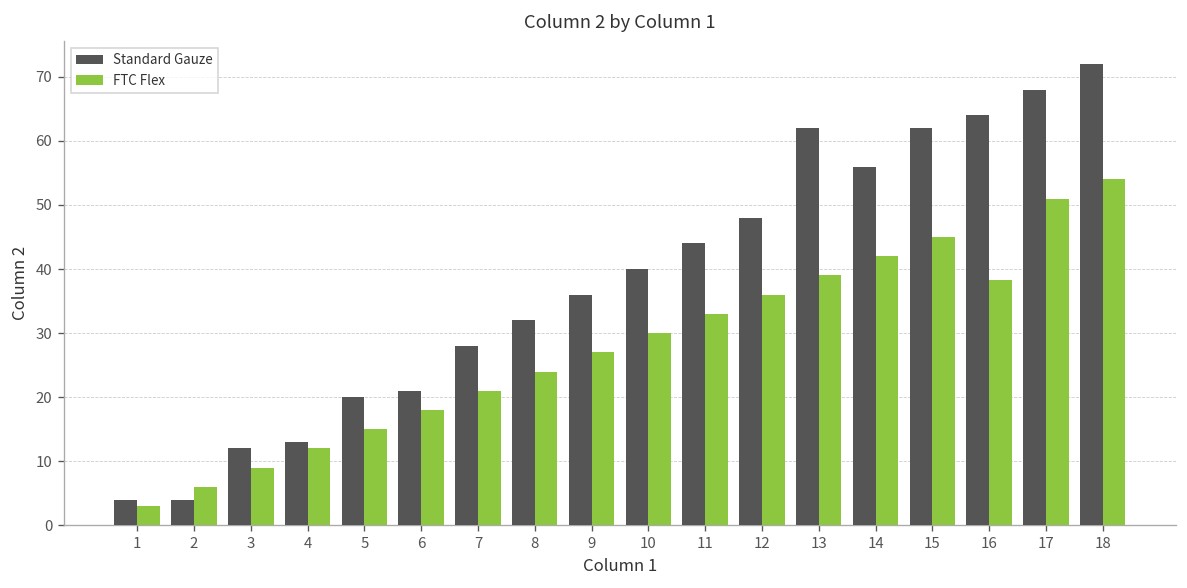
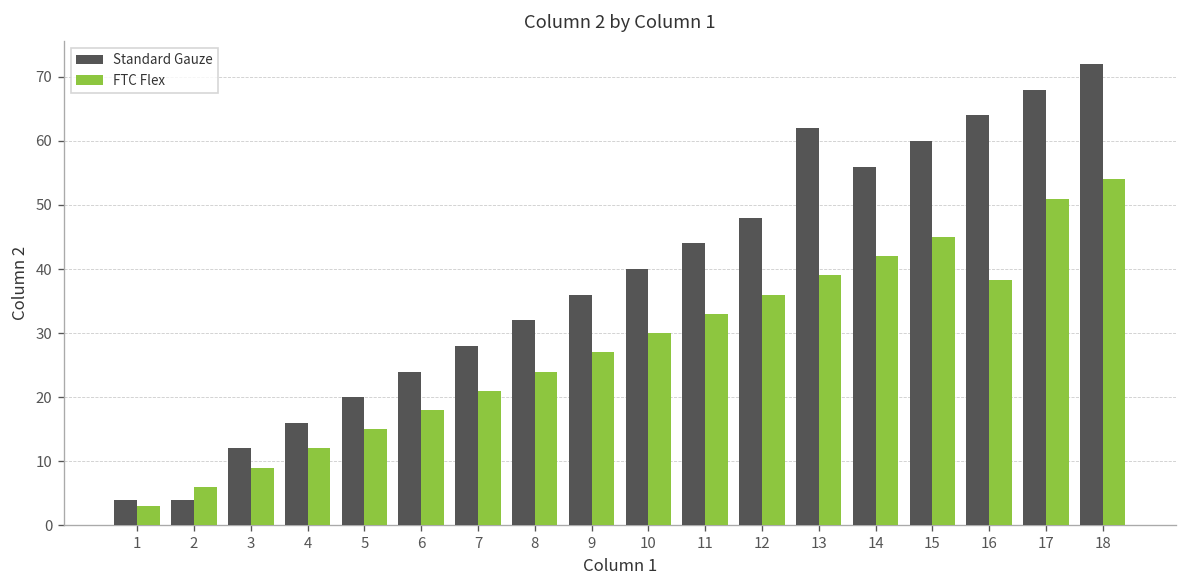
Standard Gauze, 4: 13 -> 16
Standard Gauze, 6: 21 -> 24
Standard Gauze, 15: 62 -> 60
